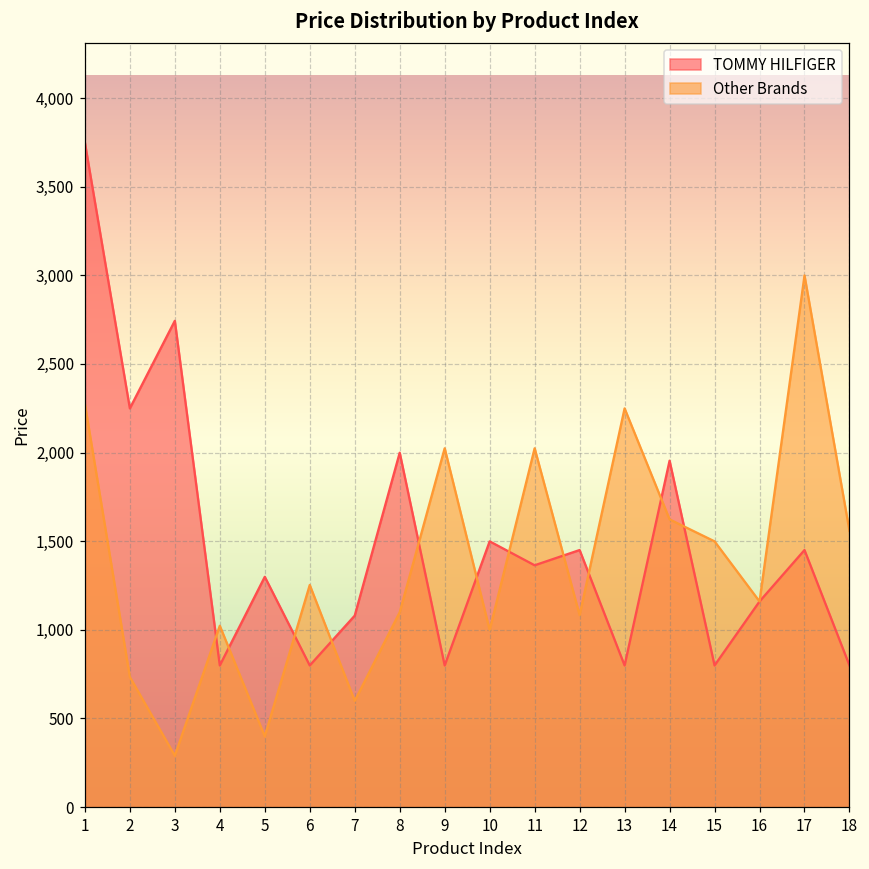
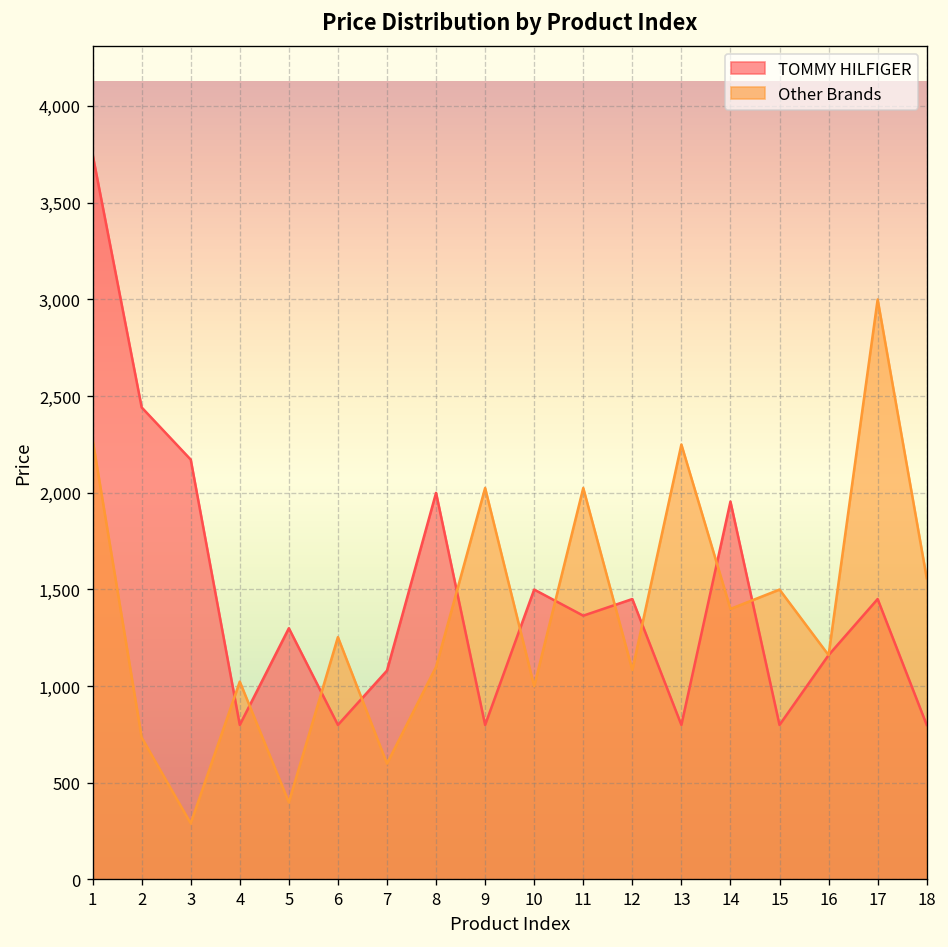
TOMMY HILFIGER, 2: 2,250 -> 2,440
TOMMY HILFIGER, 3: 2,740 -> 2,170
Other Brands, 14: 1,620 -> 1,400
